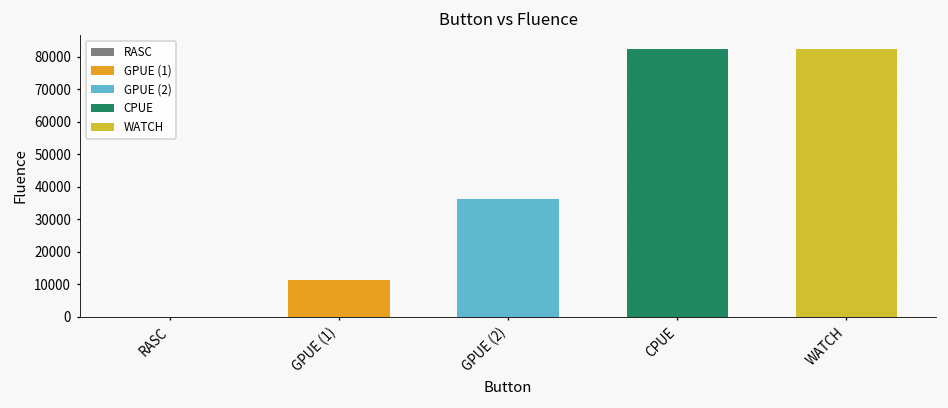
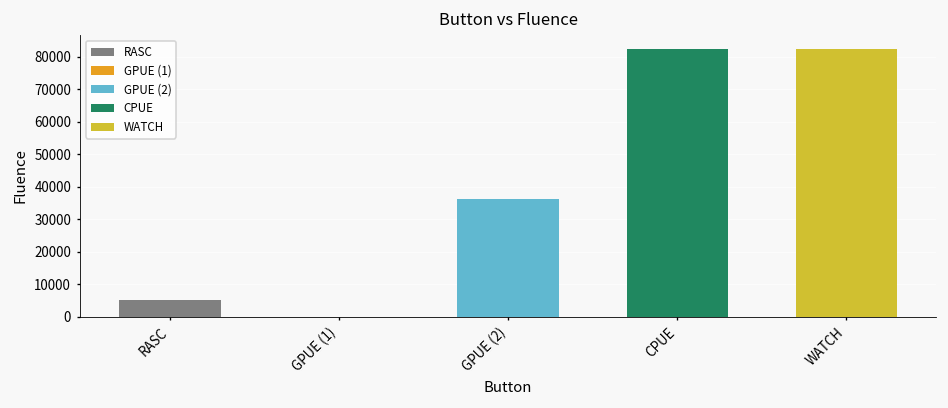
RASC: 0 -> 5000
GPUE (1): 11000 -> 0
